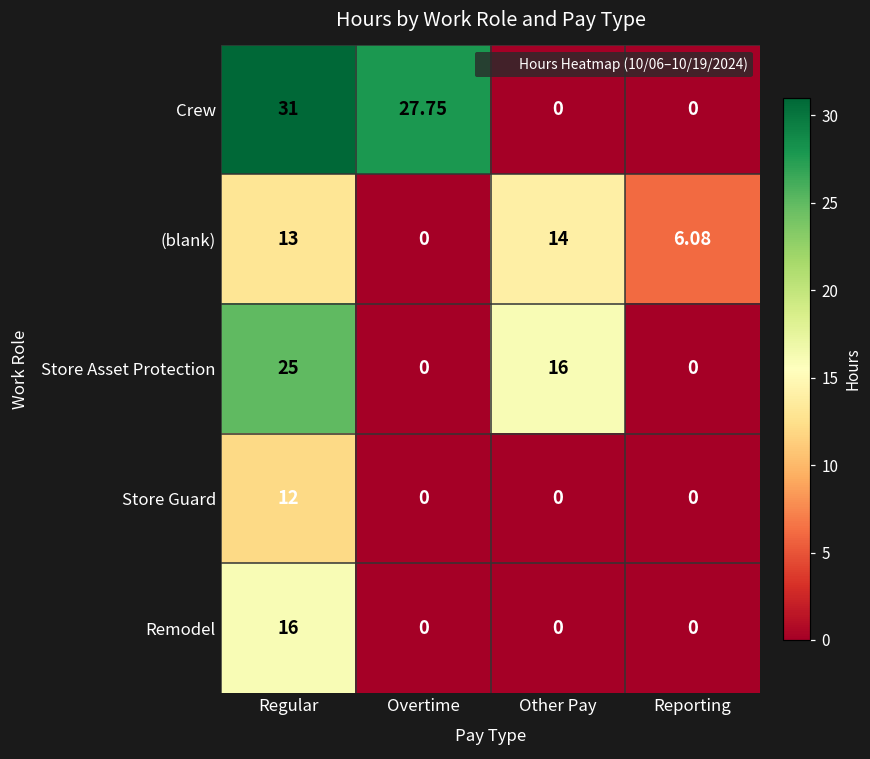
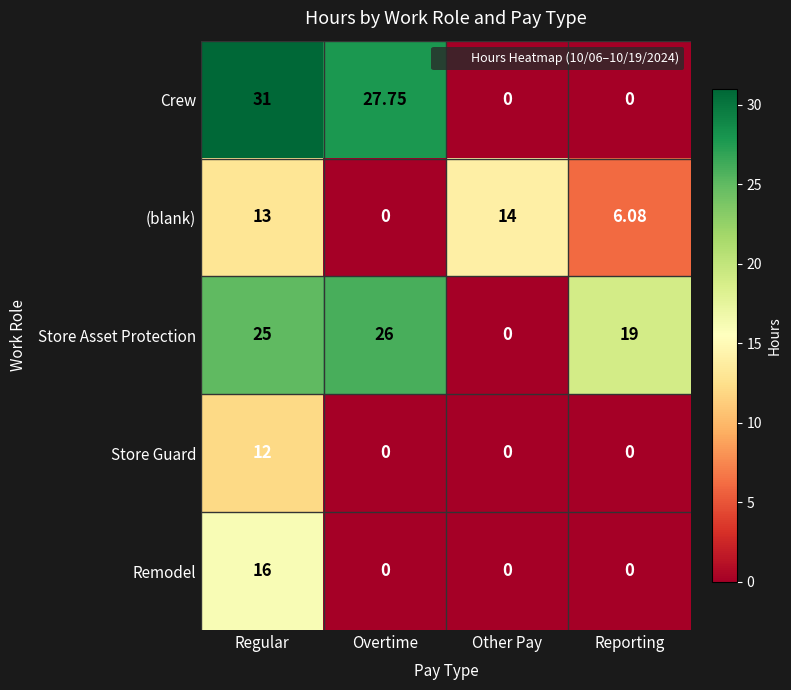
Store Asset Protection, Overtime: 0 -> 26
Store Asset Protection, Other Pay: 16 -> 0
Store Asset Protection, Reporting: 0 -> 19
